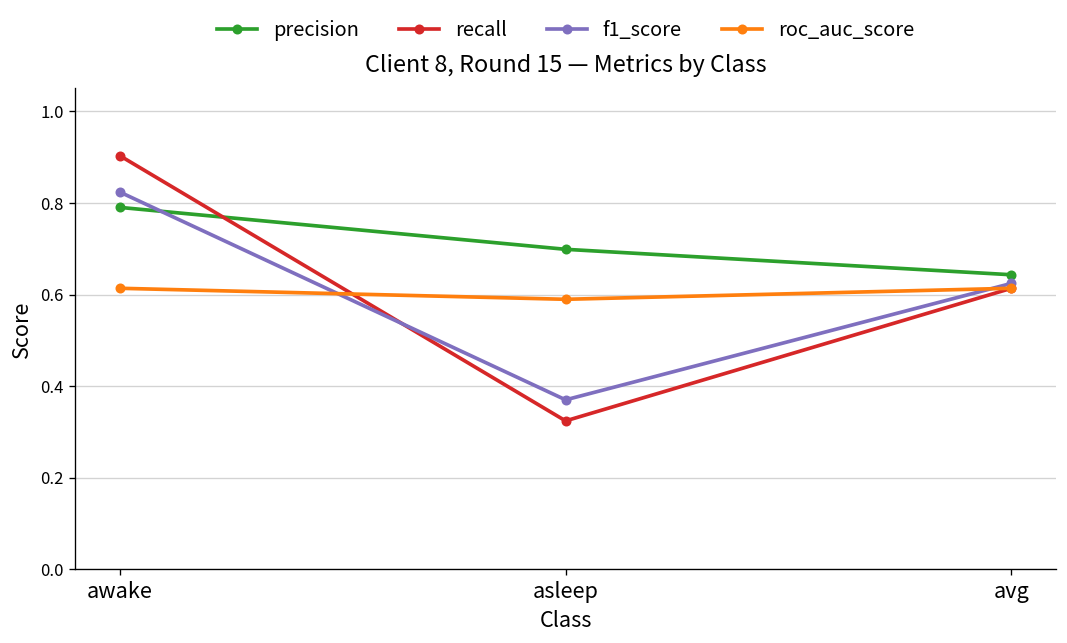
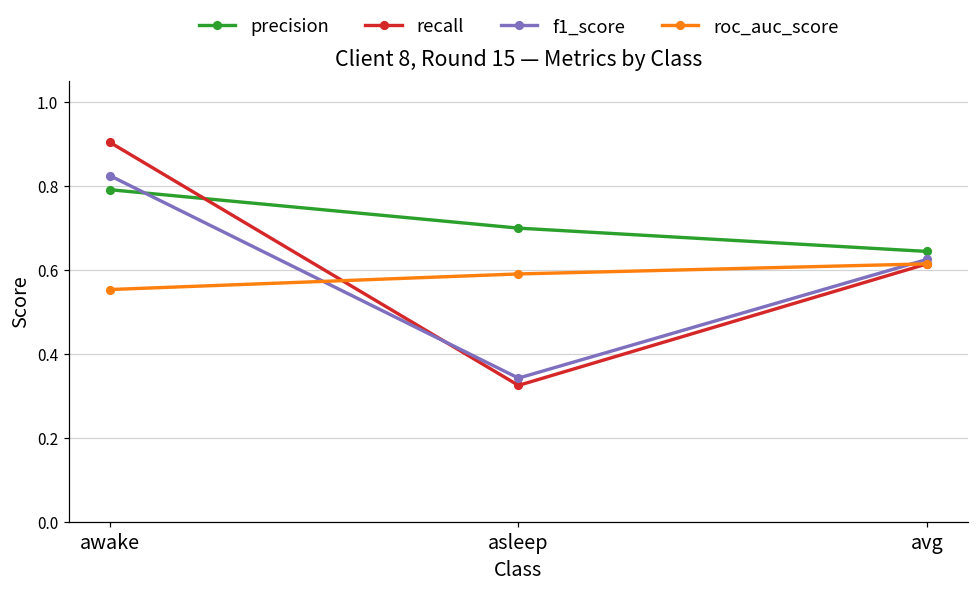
roc_auc_score, awake: 0.61 -> 0.55
f1_score, asleep: 0.37 -> 0.34
